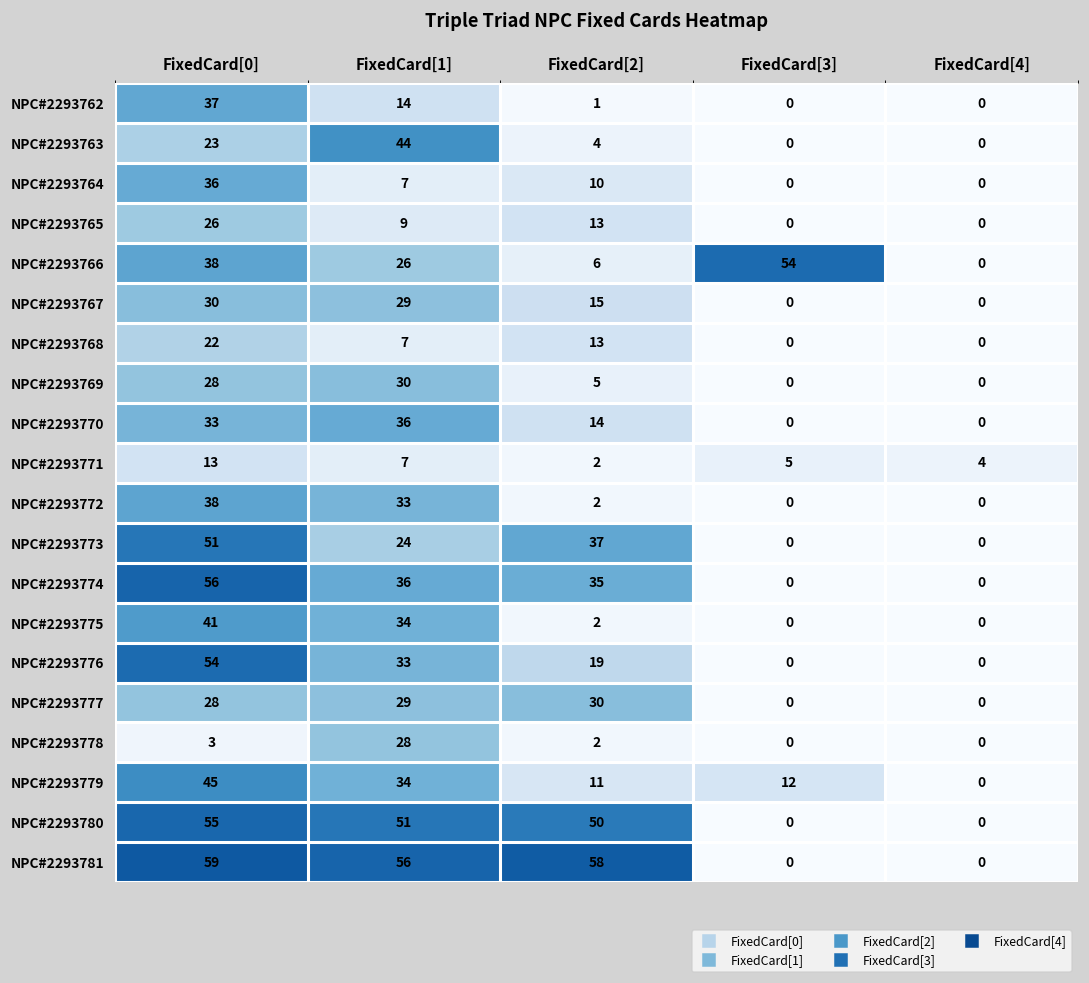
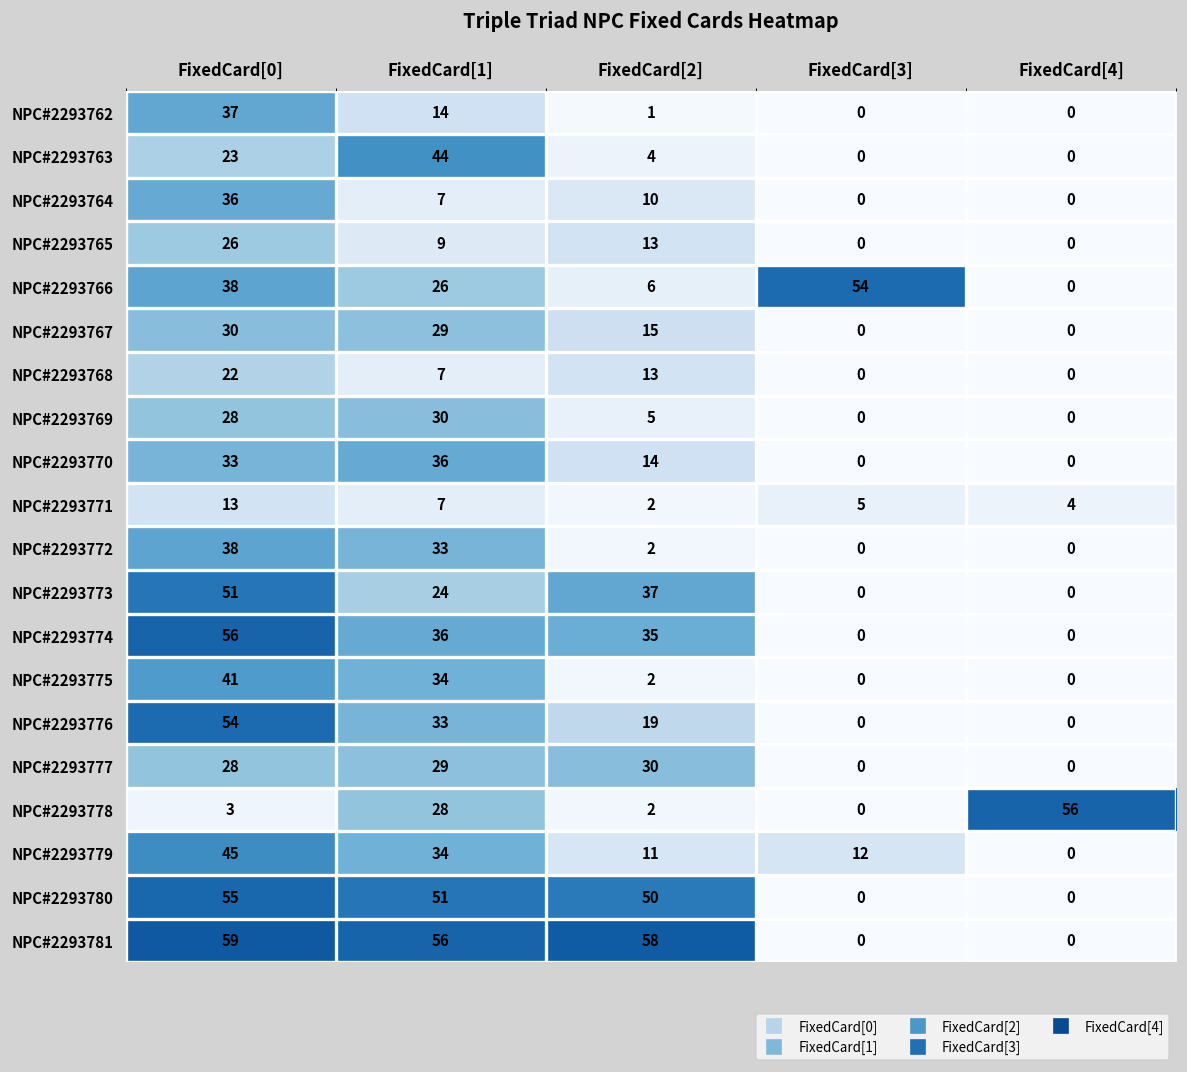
NPC#2293778, FixedCard[4]: 0 -> 56
